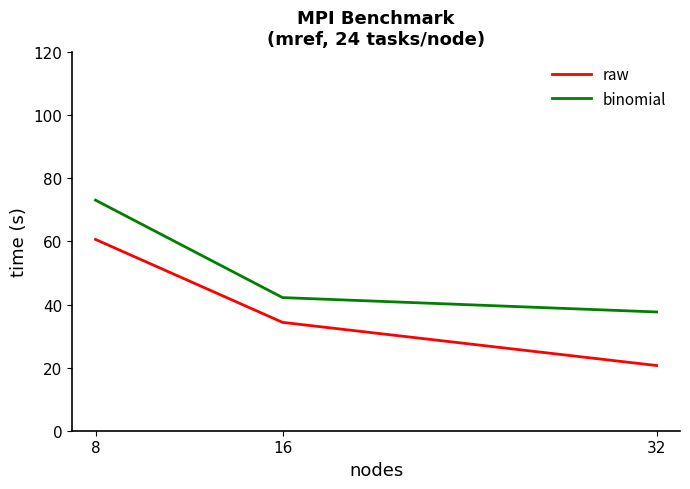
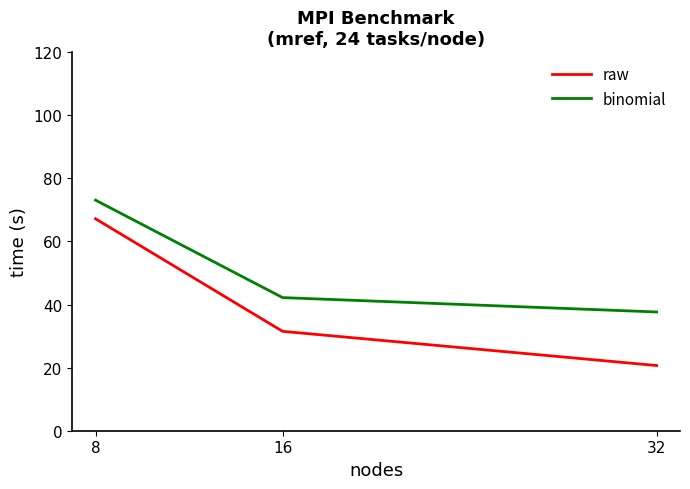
raw, 8: 61 -> 67
raw, 16: 34 -> 32
